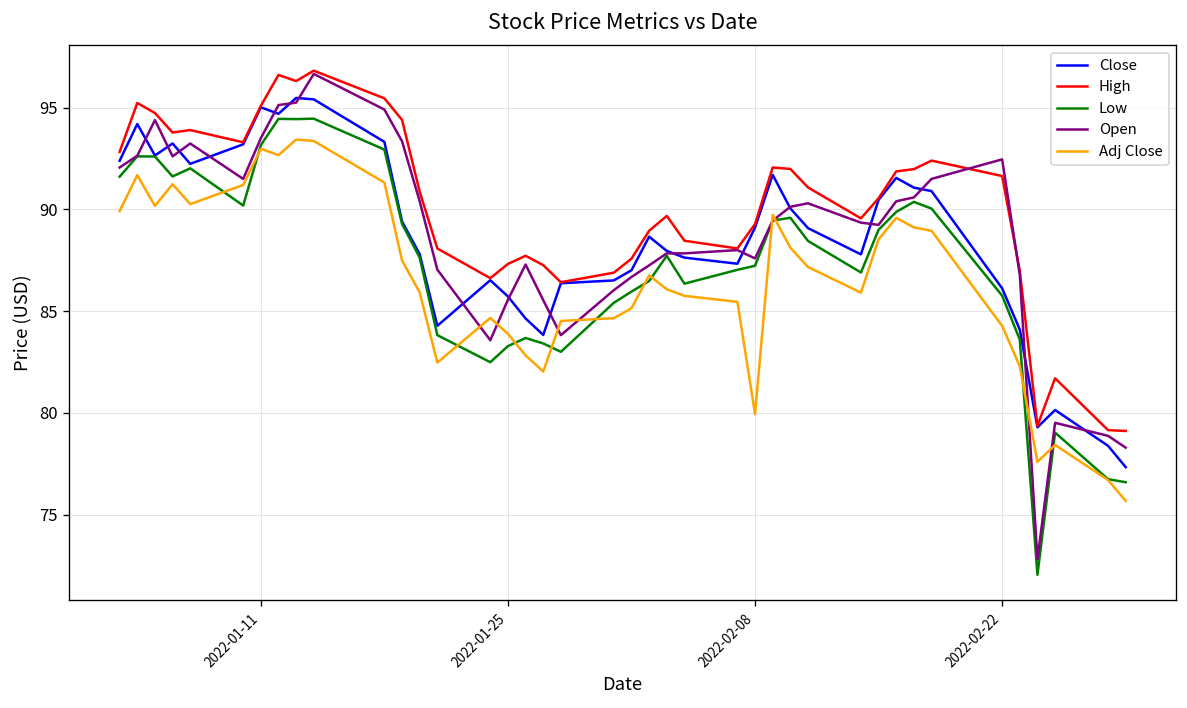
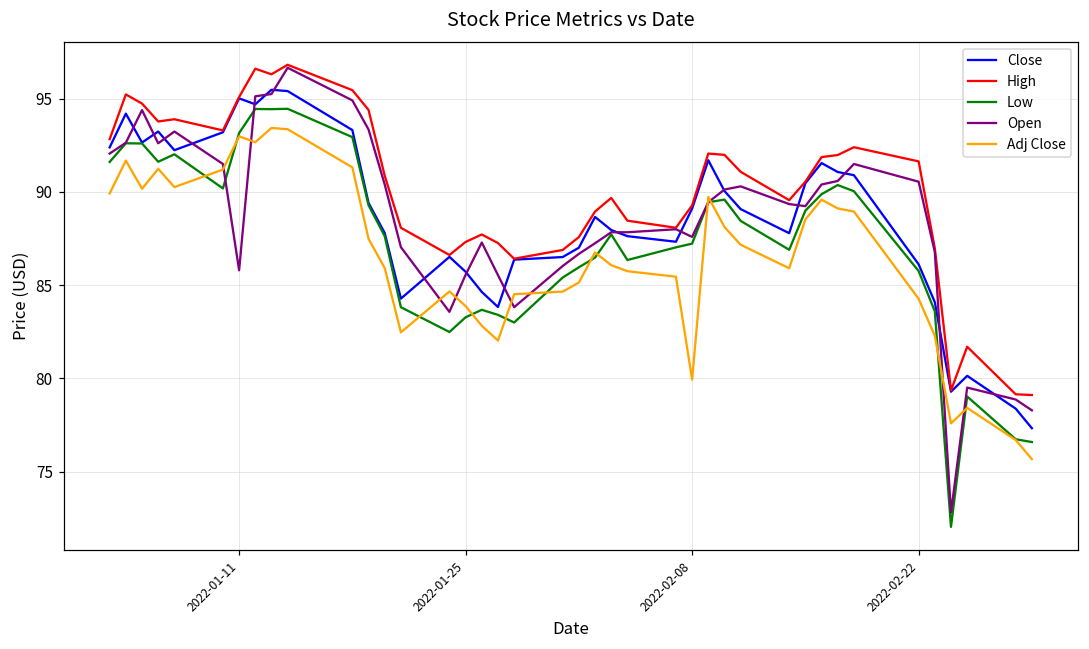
Open, 2022-01-11: 93.5 -> 85.8
Open, 2022-02-22: 92.5 -> 90.6
